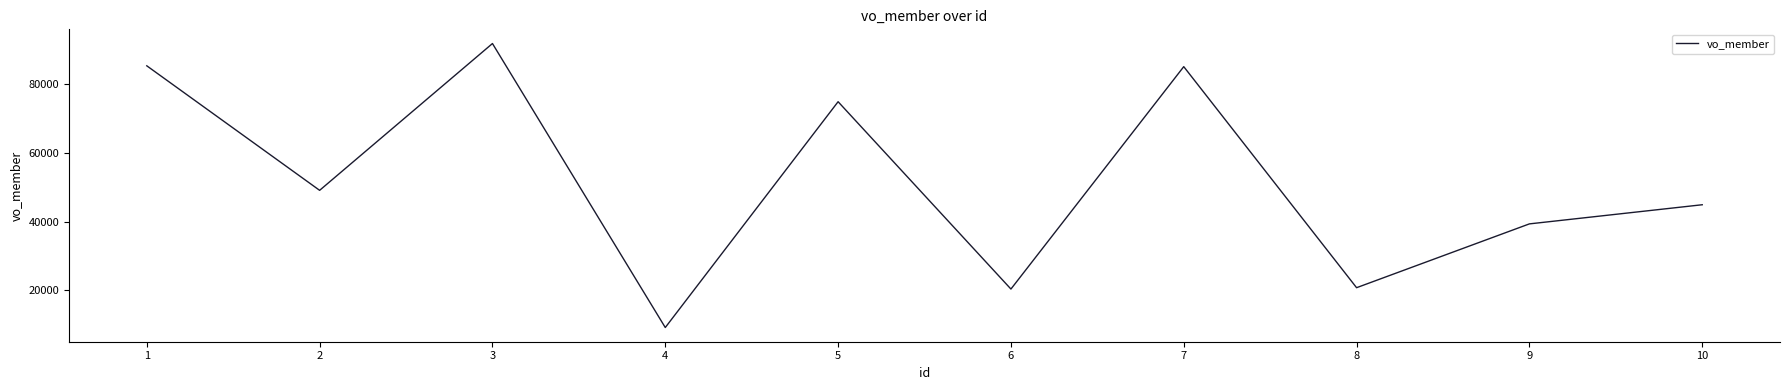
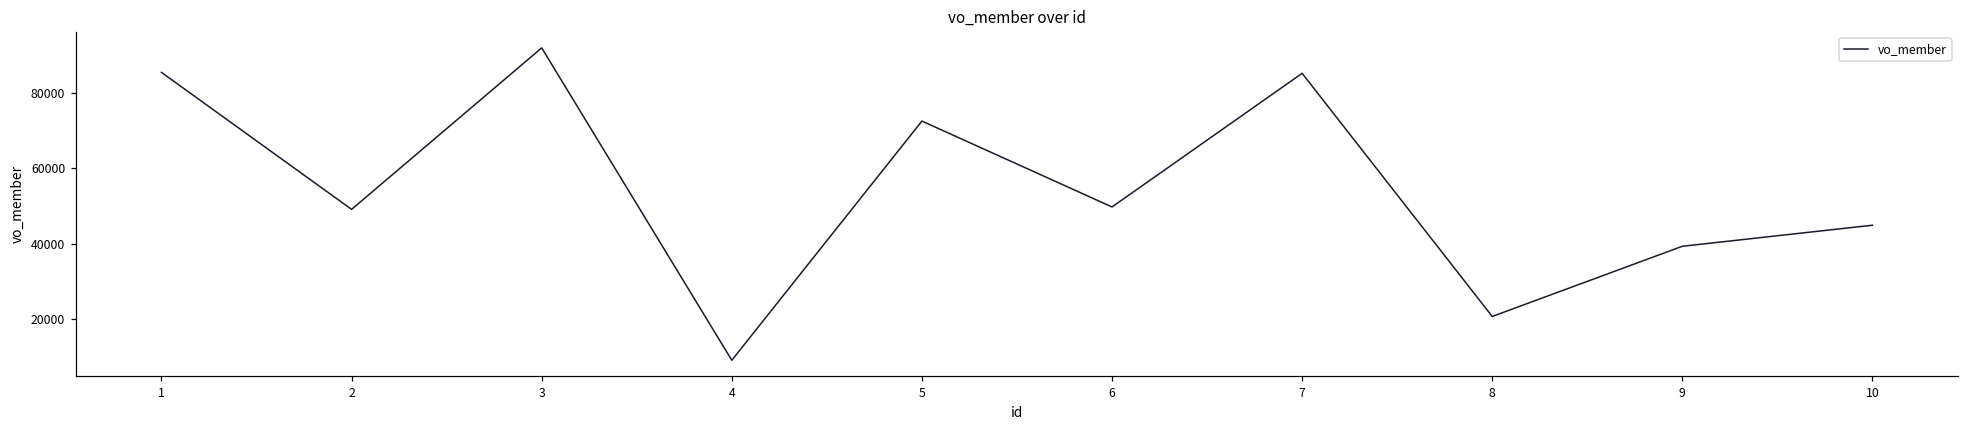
5: 75000 -> 72000
6: 20000 -> 50000
